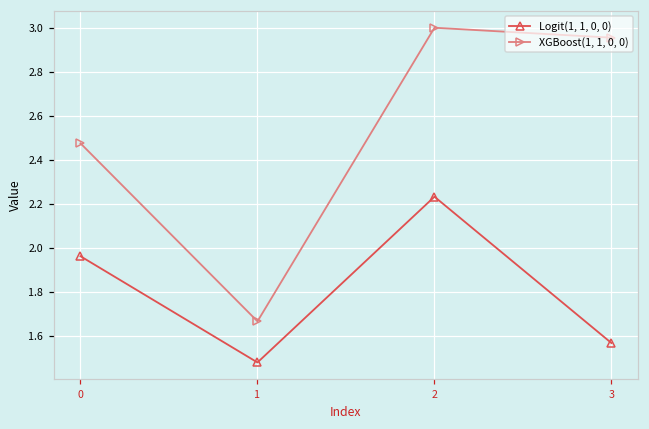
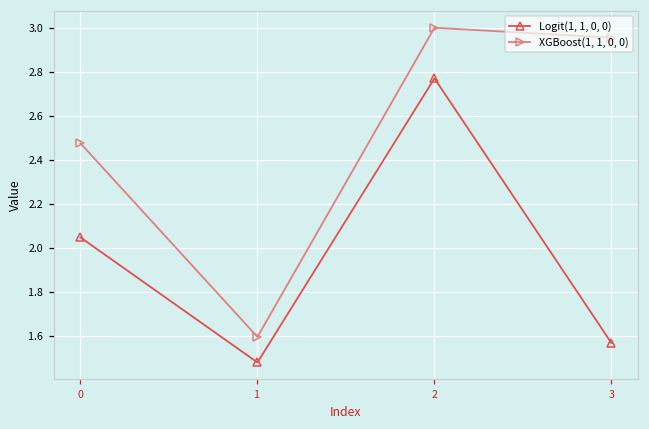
Logit(1, 1, 0, 0), 0: 1.96 -> 2.05
XGBoost(1, 1, 0, 0), 1: 1.67 -> 1.60
Logit(1, 1, 0, 0), 2: 2.23 -> 2.77
